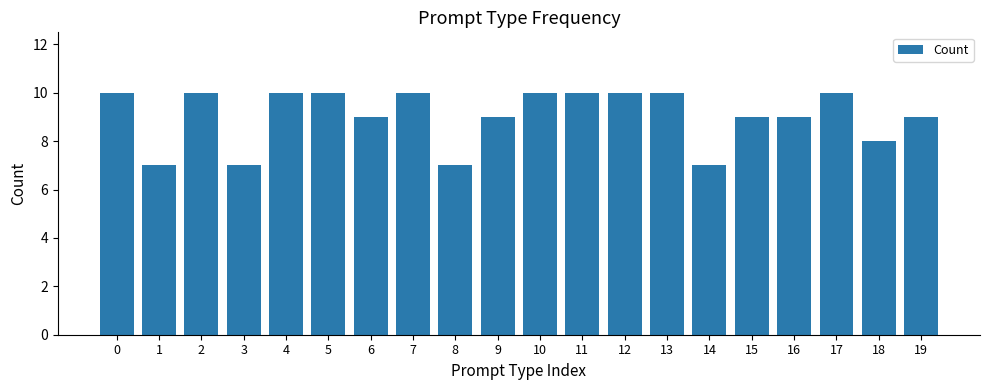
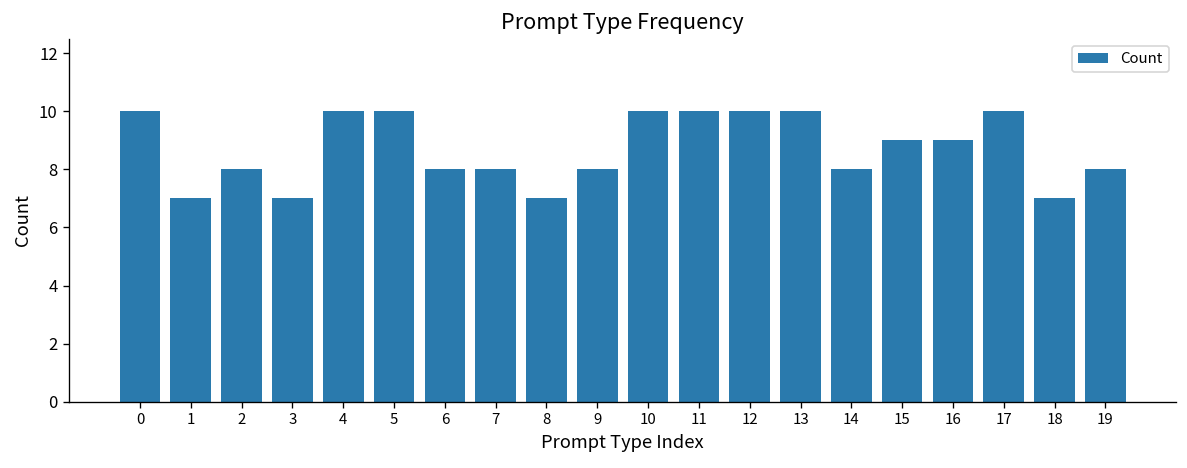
2: 10 -> 8
6: 9 -> 8
7: 10 -> 8
9: 9 -> 8
14: 7 -> 8
18: 8 -> 7
19: 9 -> 8
